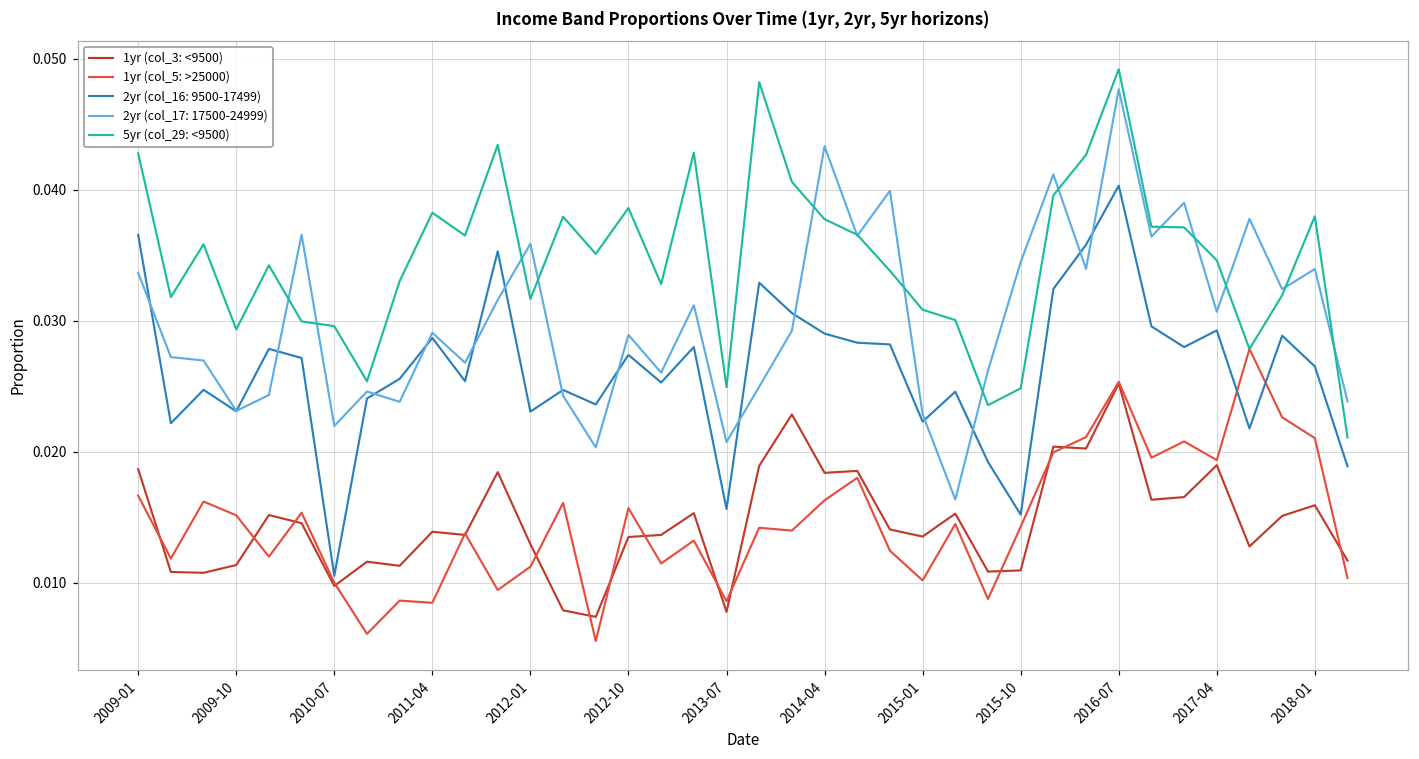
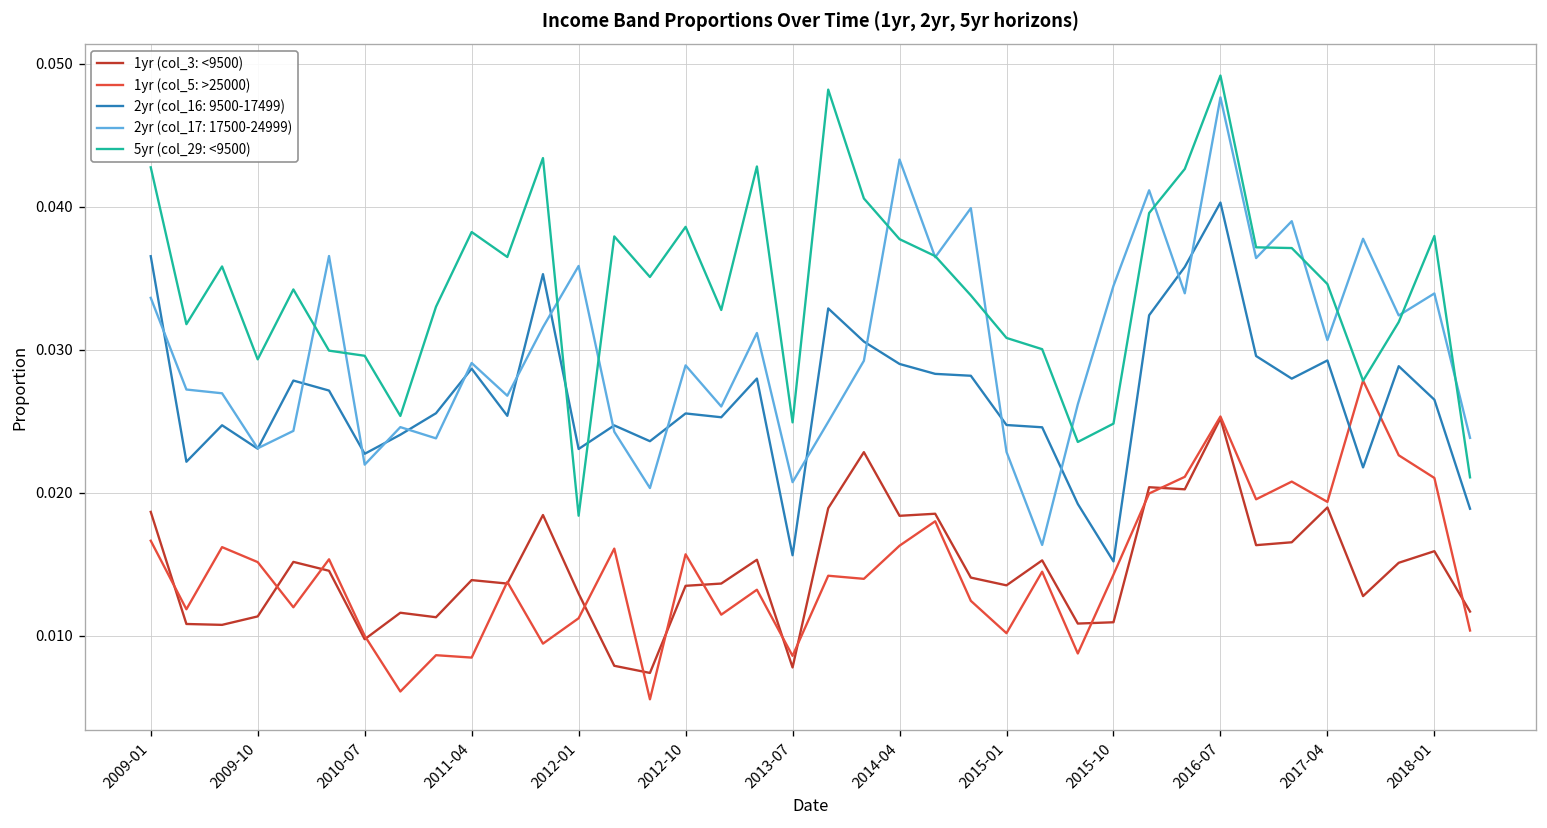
2yr (col_16: 9500-17499), 2010-07: 0.0105 -> 0.0227
5yr (col_29: <9500), 2012-01: 0.0317 -> 0.0184
2yr (col_16: 9500-17499), 2012-10: 0.0274 -> 0.0256
2yr (col_16: 9500-17499), 2015-01: 0.0223 -> 0.0247
